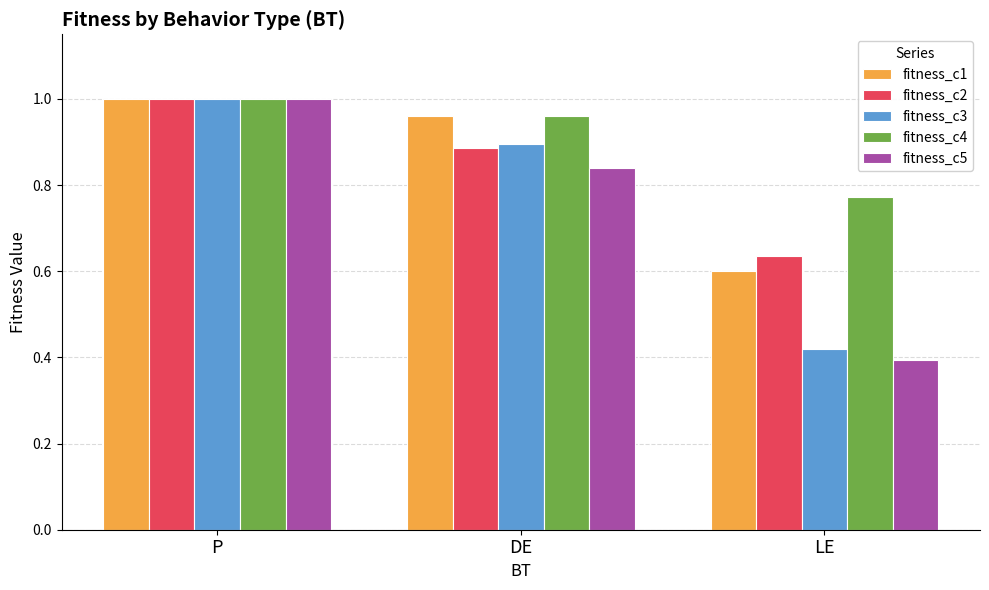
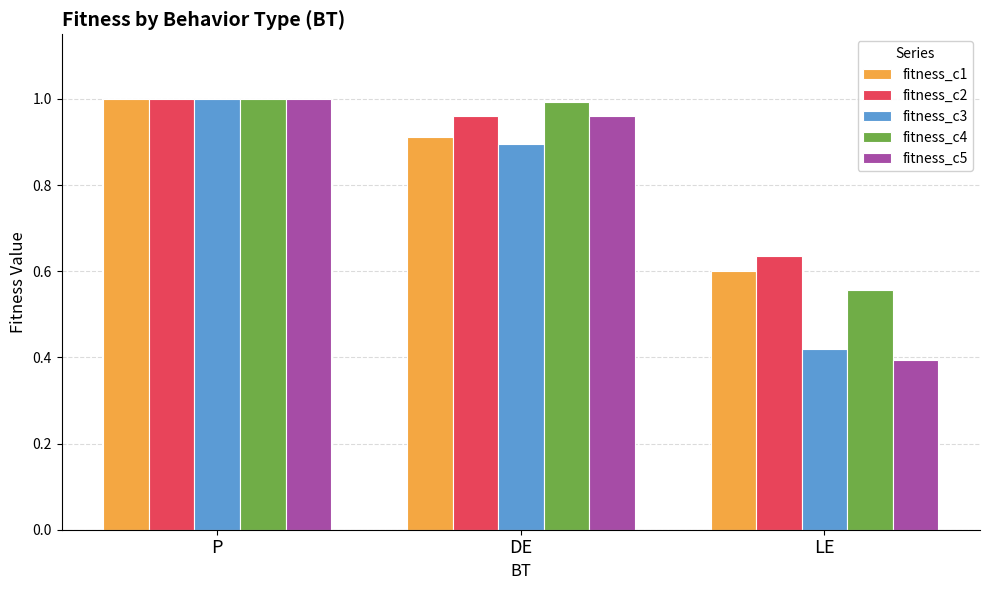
fitness_c1, DE: 0.96 -> 0.91
fitness_c2, DE: 0.89 -> 0.96
fitness_c4, DE: 0.96 -> 0.99
fitness_c5, DE: 0.84 -> 0.96
fitness_c4, LE: 0.77 -> 0.56
